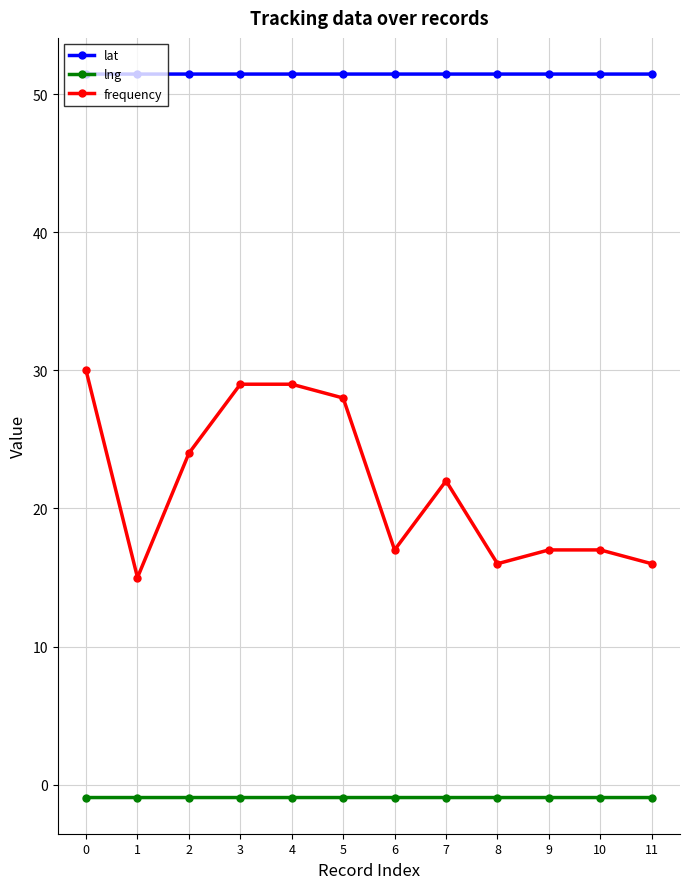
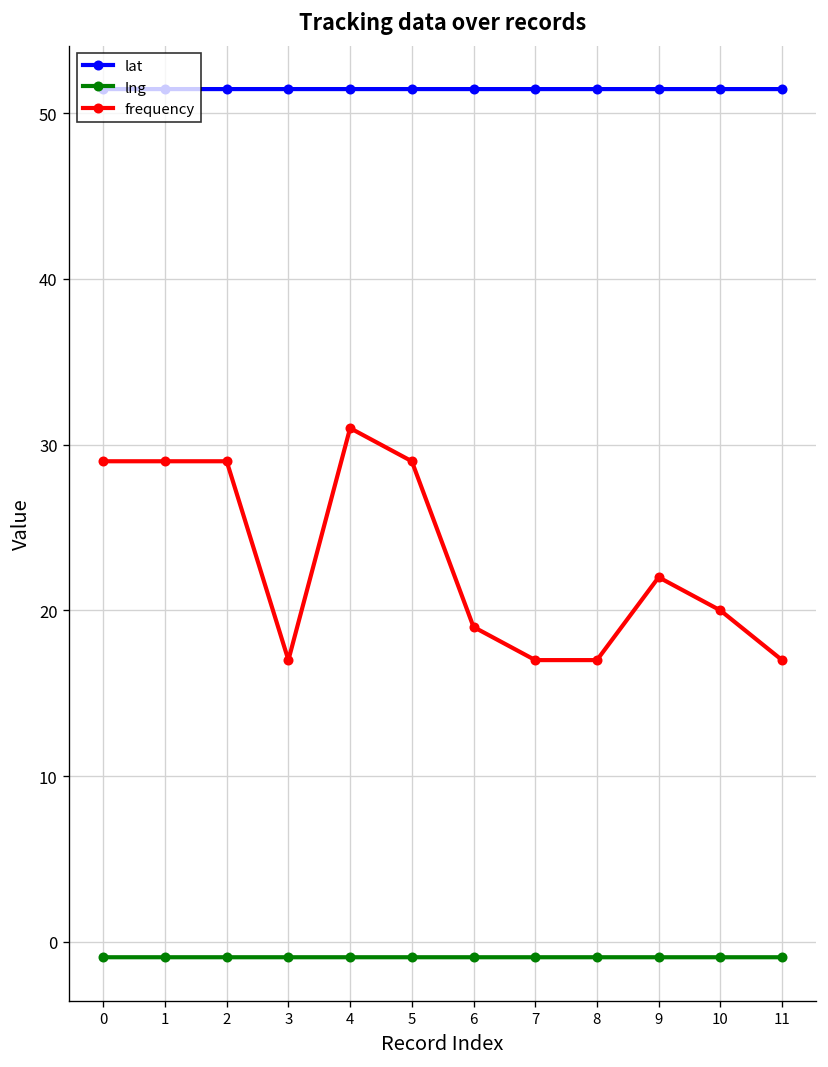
frequency, 0: 30 -> 29
frequency, 1: 15 -> 29
frequency, 2: 24 -> 29
frequency, 3: 29 -> 17
frequency, 4: 29 -> 31
frequency, 5: 28 -> 29
frequency, 6: 17 -> 19
frequency, 7: 22 -> 17
frequency, 8: 16 -> 17
frequency, 9: 17 -> 22
frequency, 10: 17 -> 20
frequency, 11: 16 -> 17
